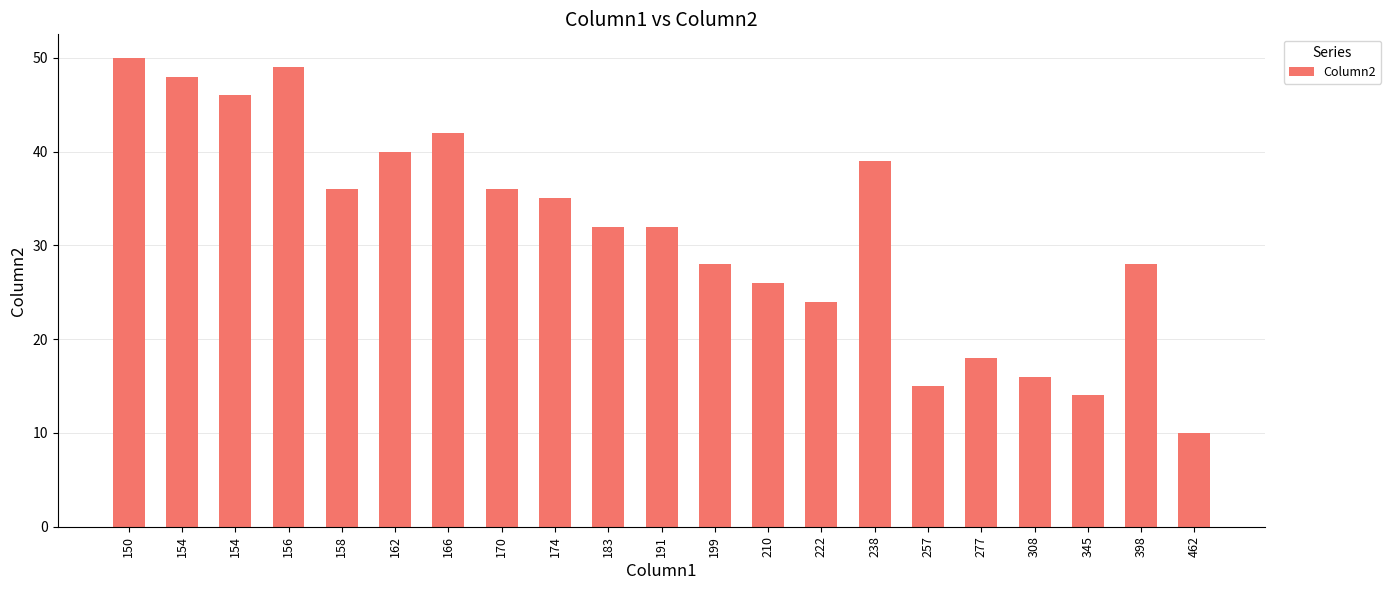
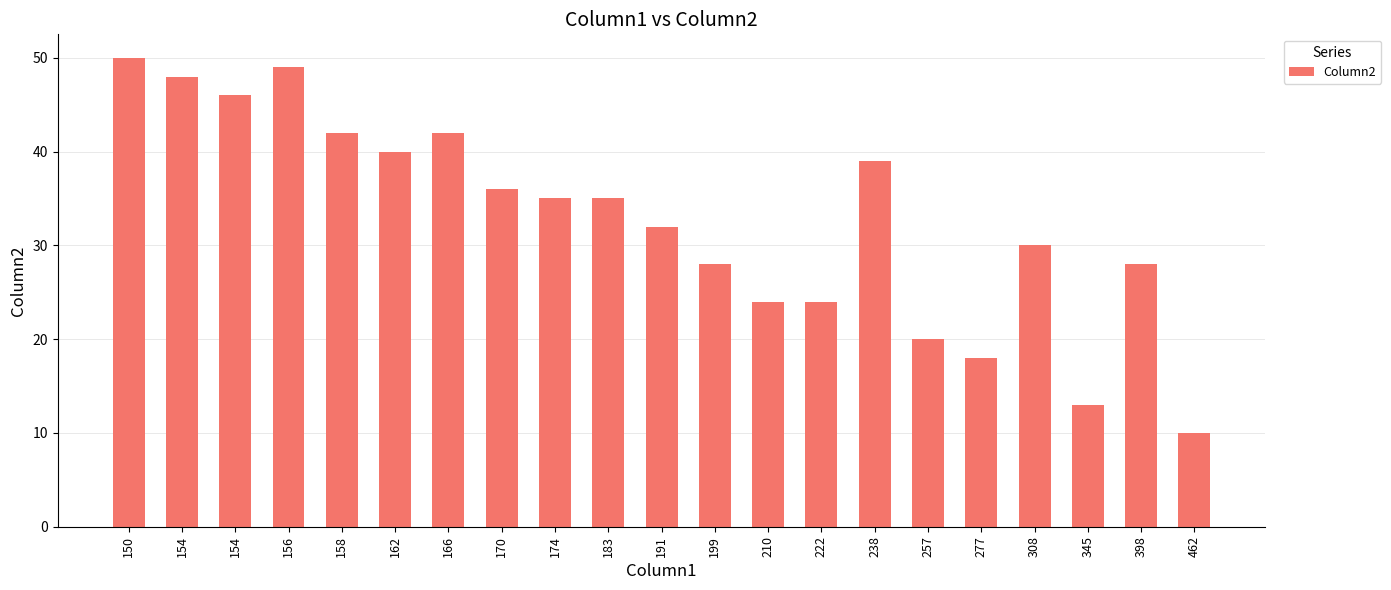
158: 36 -> 42
183: 32 -> 35
210: 26 -> 24
257: 15 -> 20
308: 16 -> 30
345: 14 -> 13
